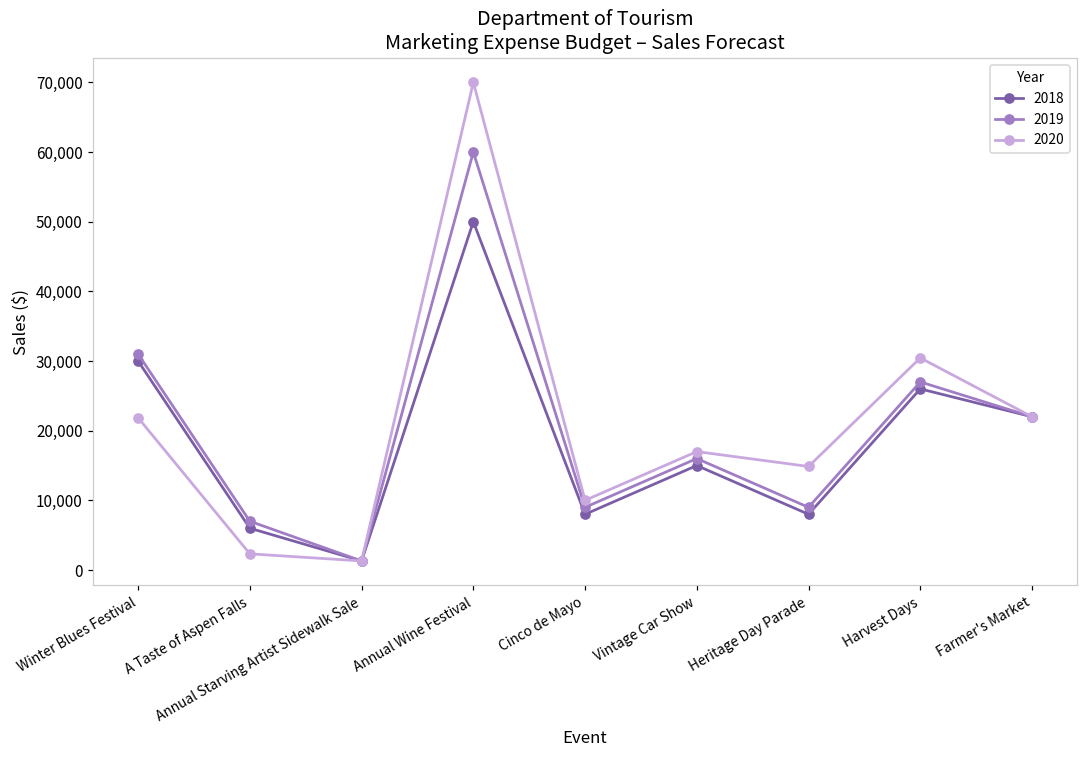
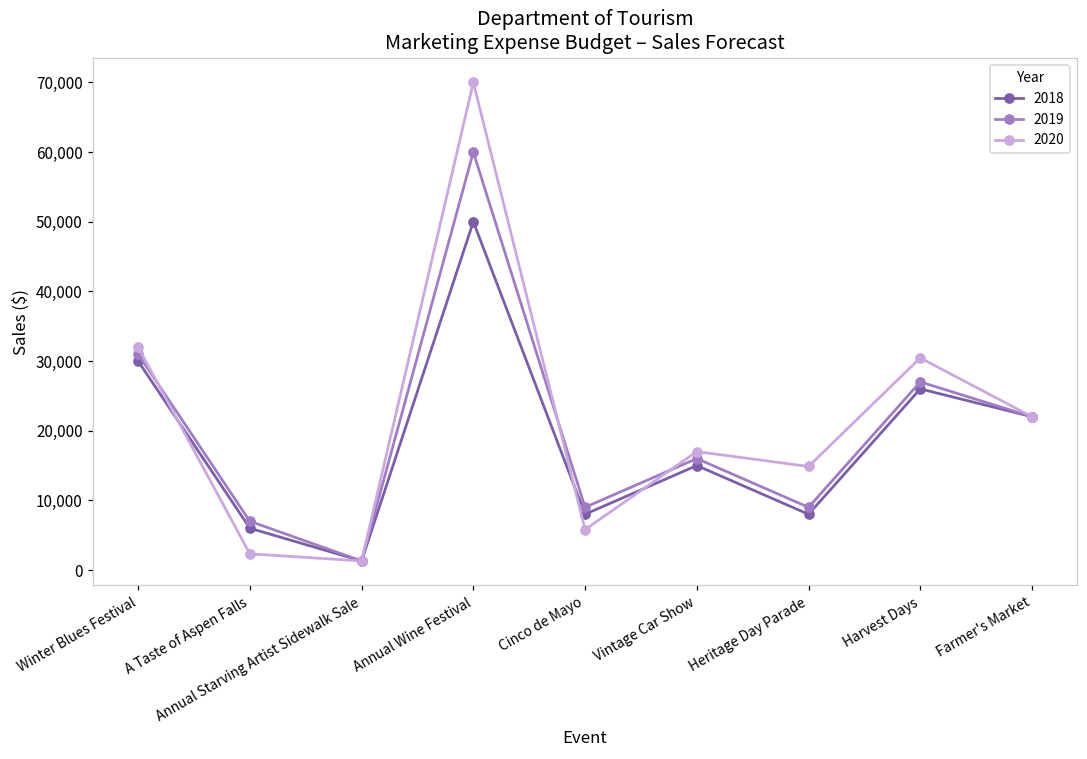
2020, Winter Blues Festival: 22,000 -> 32,000
2020, Cinco de Mayo: 10,000 -> 6,000
